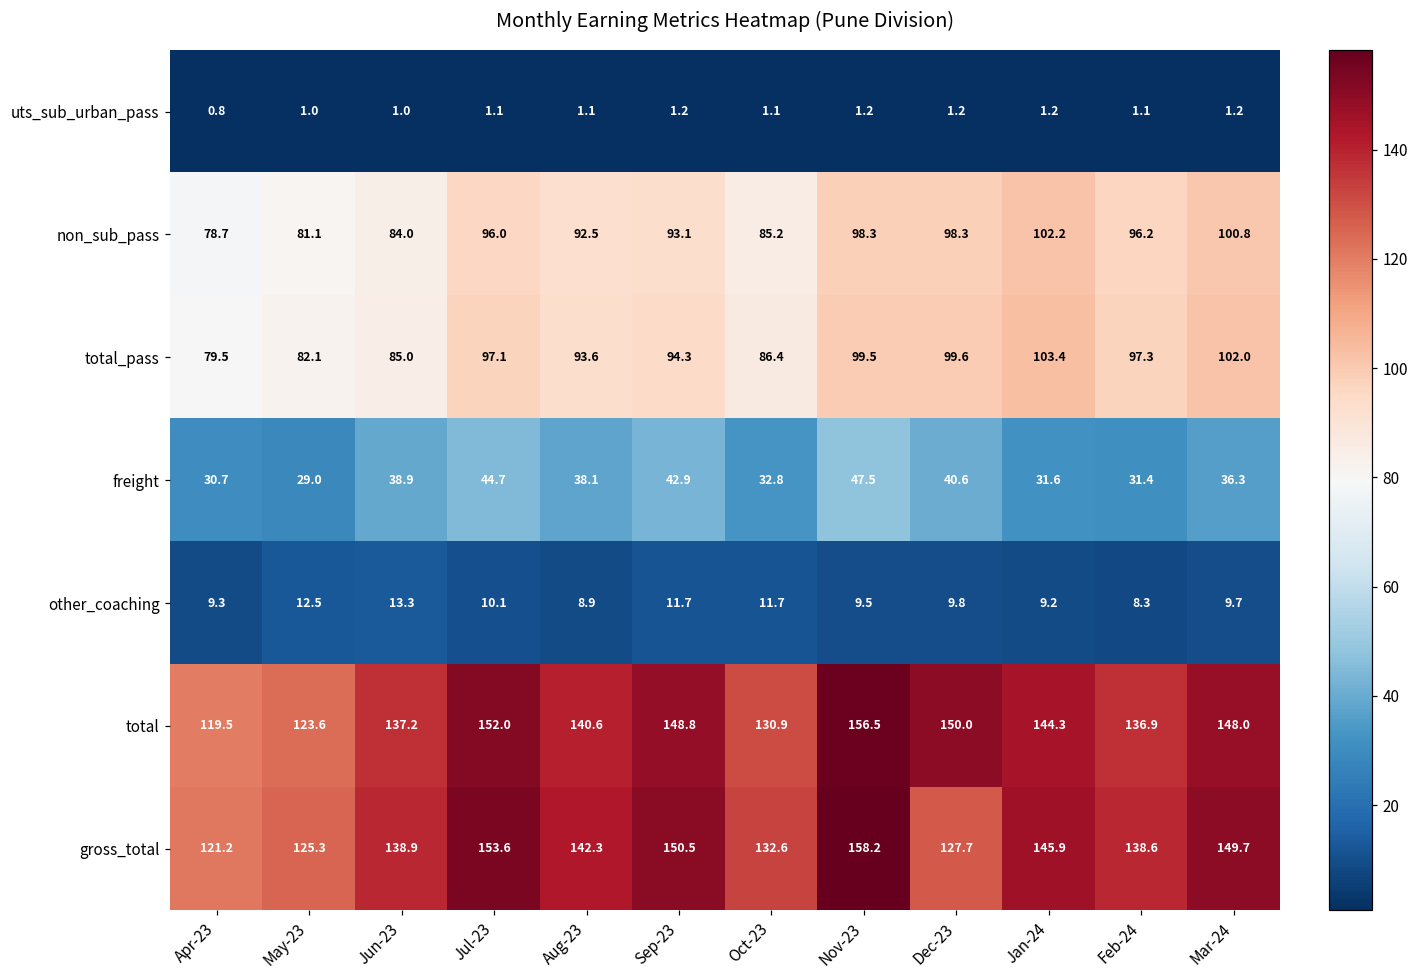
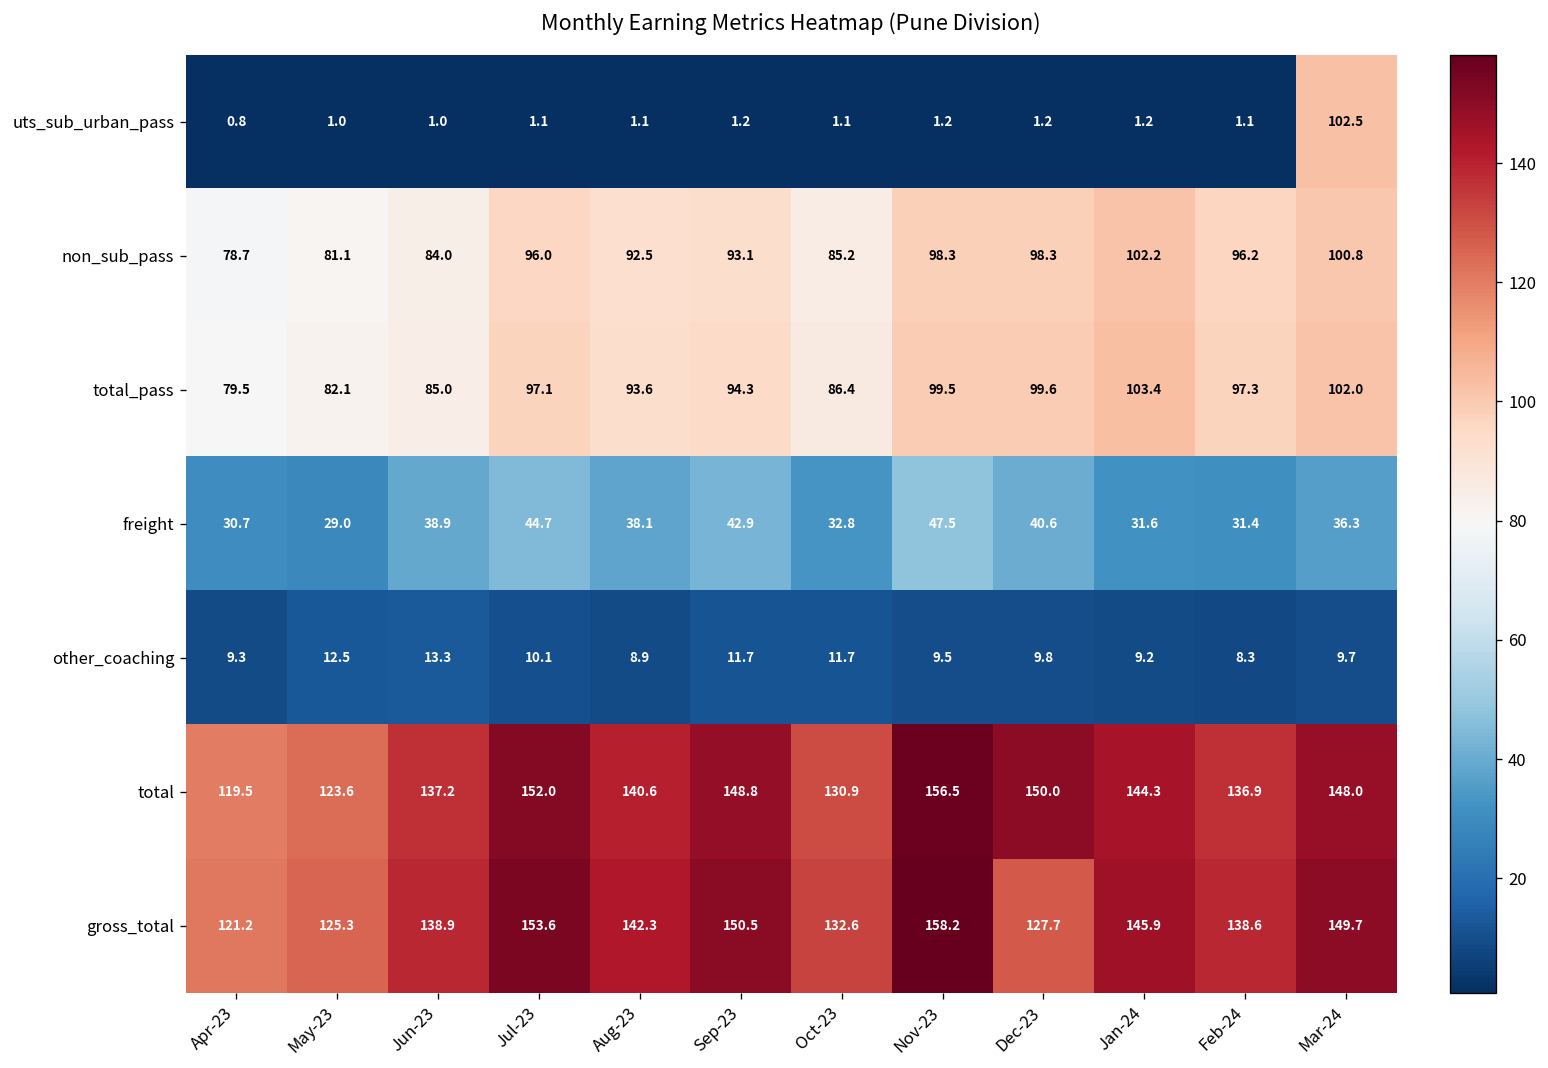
uts_sub_urban_pass, Mar-24: 1.2 -> 102.5
